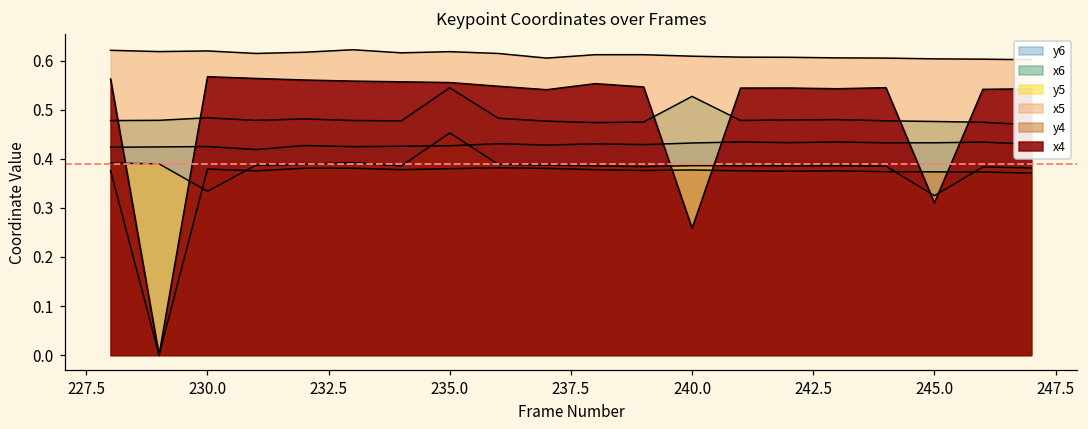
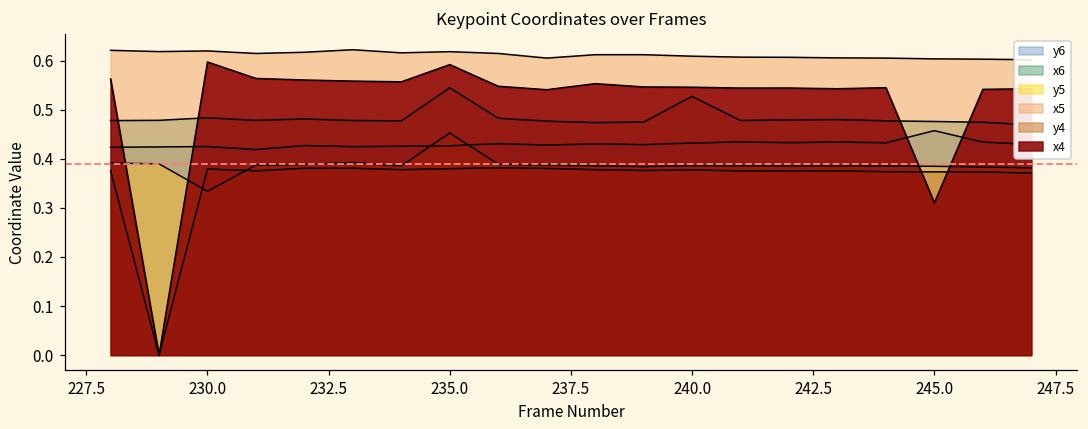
x4, 230.0: 0.57 -> 0.60
x4, 235.0: 0.56 -> 0.59
x4, 240.0: 0.26 -> 0.55
y6, 245.0: 0.43 -> 0.46
y5, 245.0: 0.32 -> 0.38
